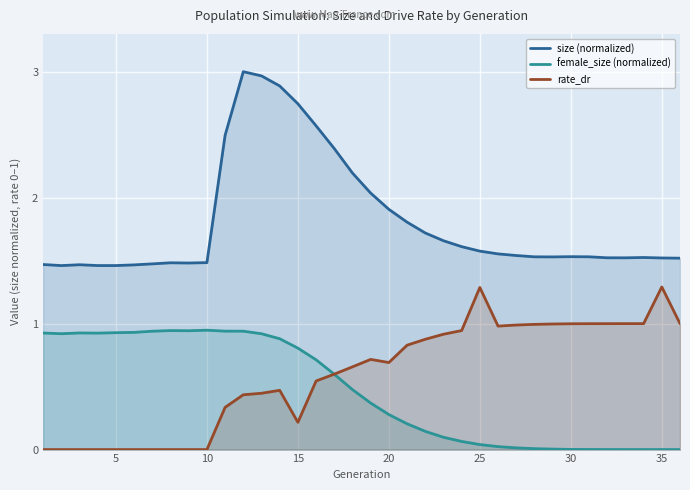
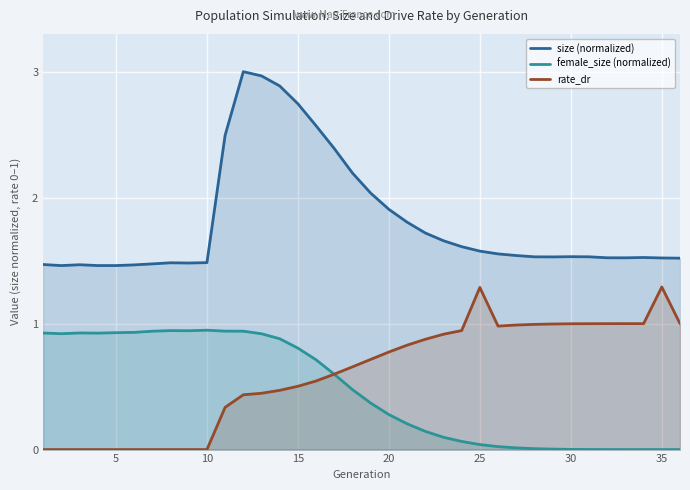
rate_dr, 15: 0.22 -> 0.50
rate_dr, 20: 0.69 -> 0.77
